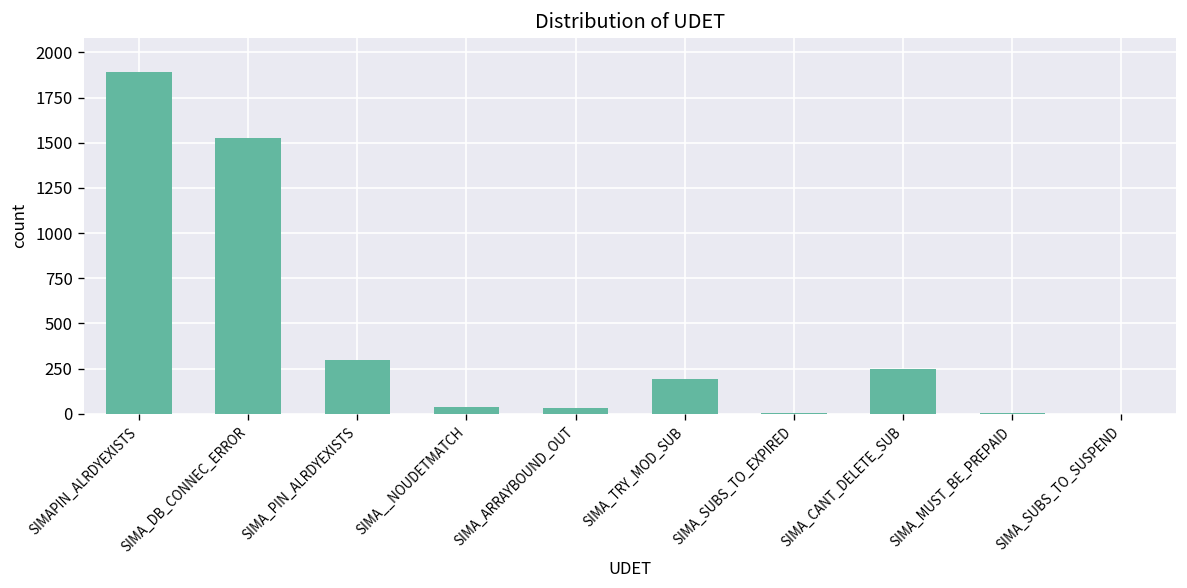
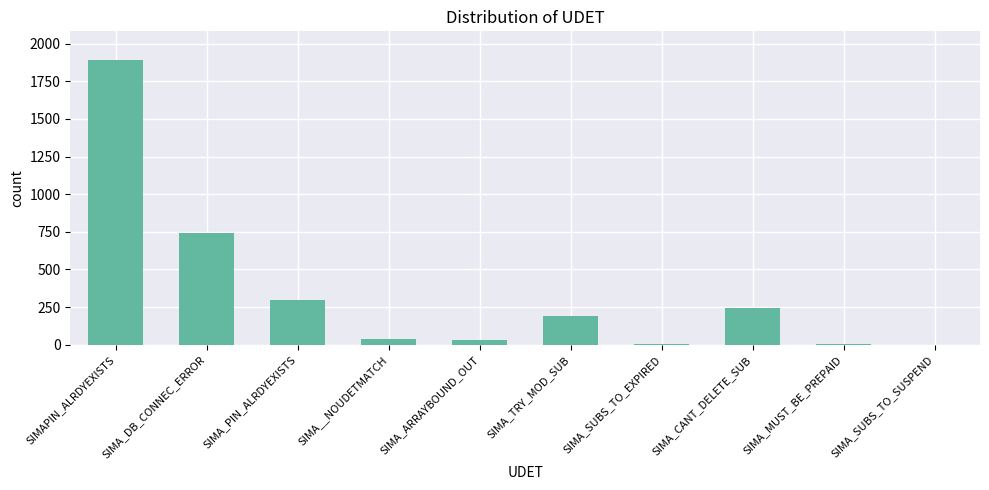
SIMA_DB_CONNEC_ERROR: 1520 -> 750
